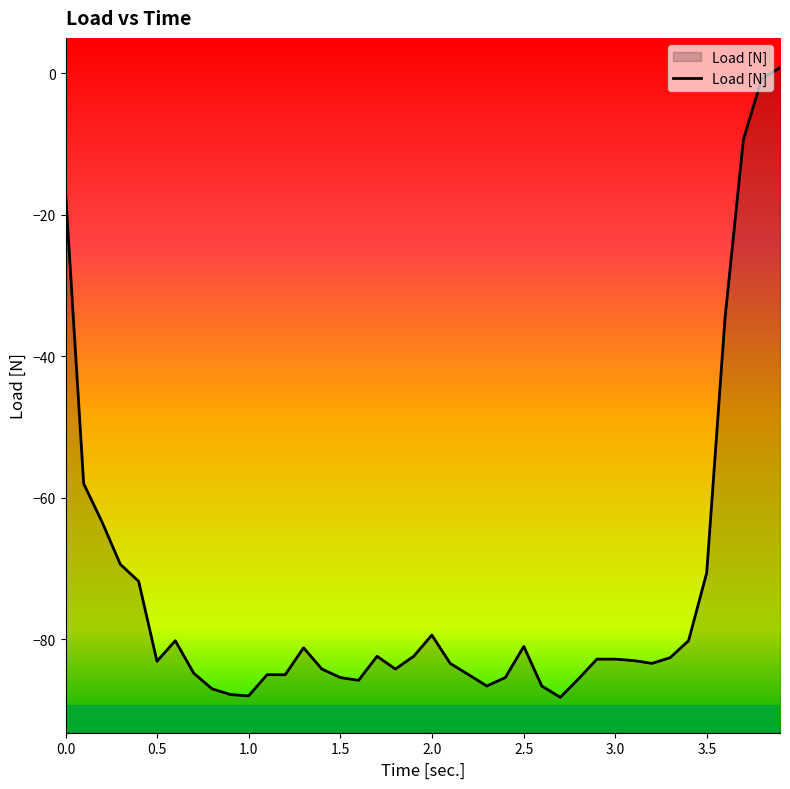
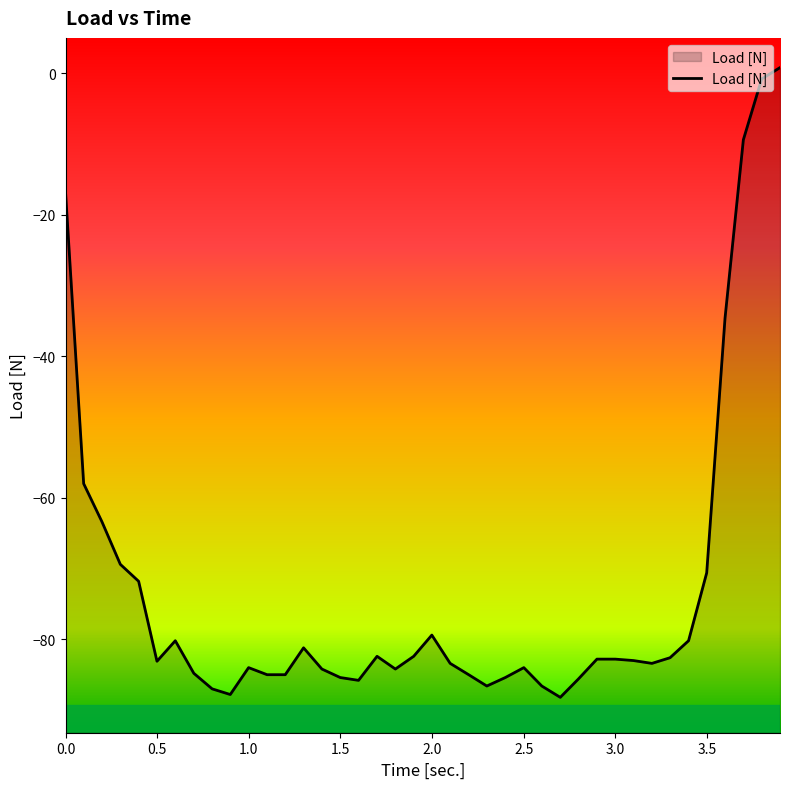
1.0: -88 -> -84
2.5: -81 -> -84
